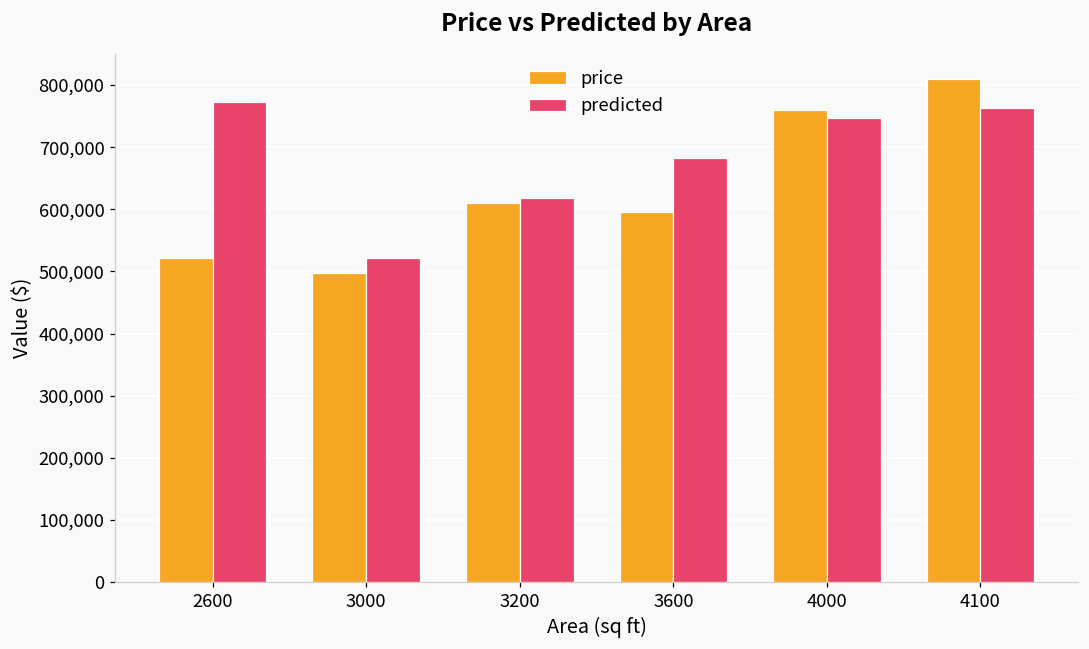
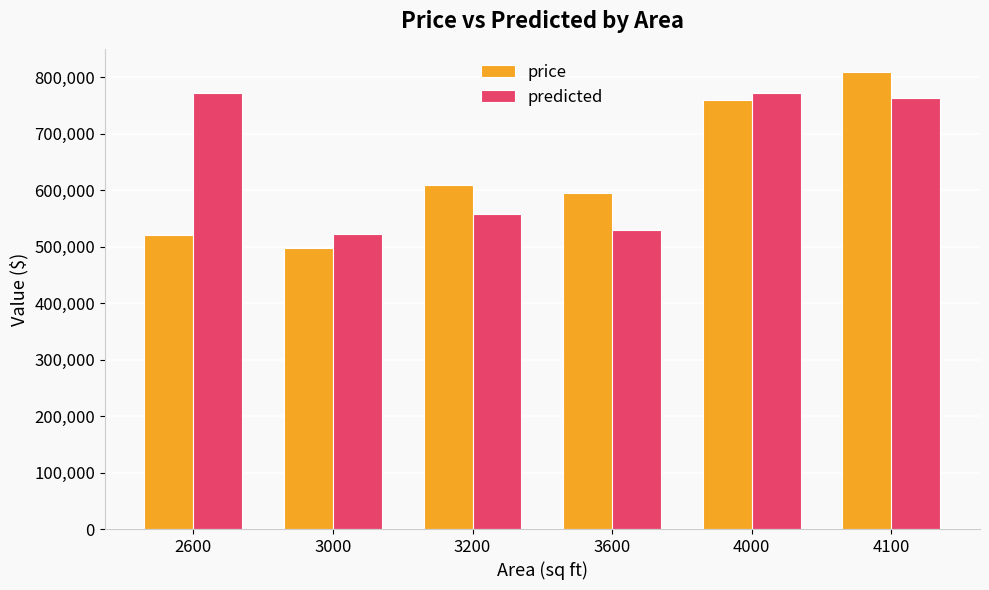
predicted, 3200: 620,000 -> 560,000
predicted, 3600: 680,000 -> 530,000
predicted, 4000: 750,000 -> 770,000
